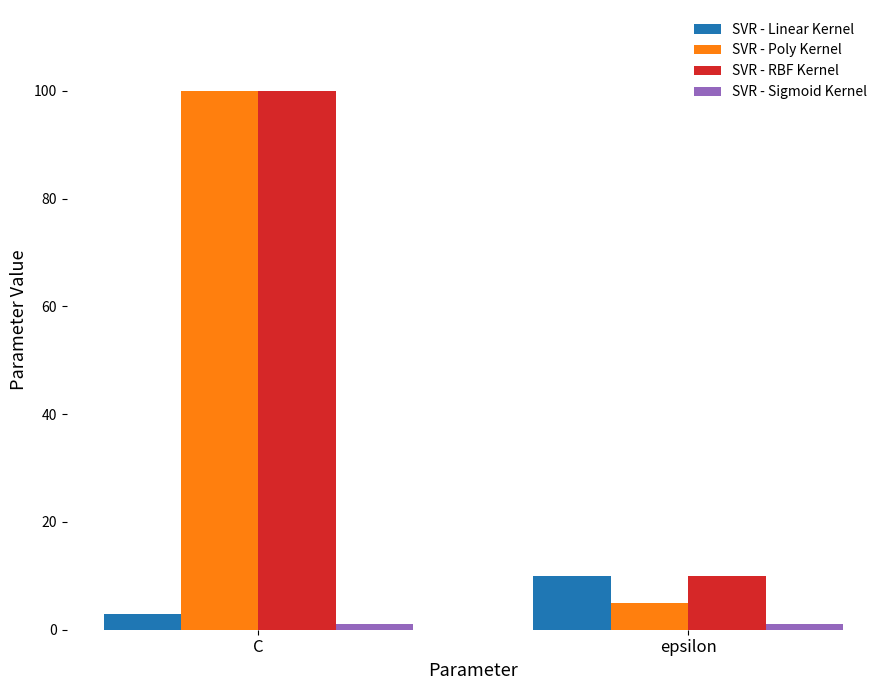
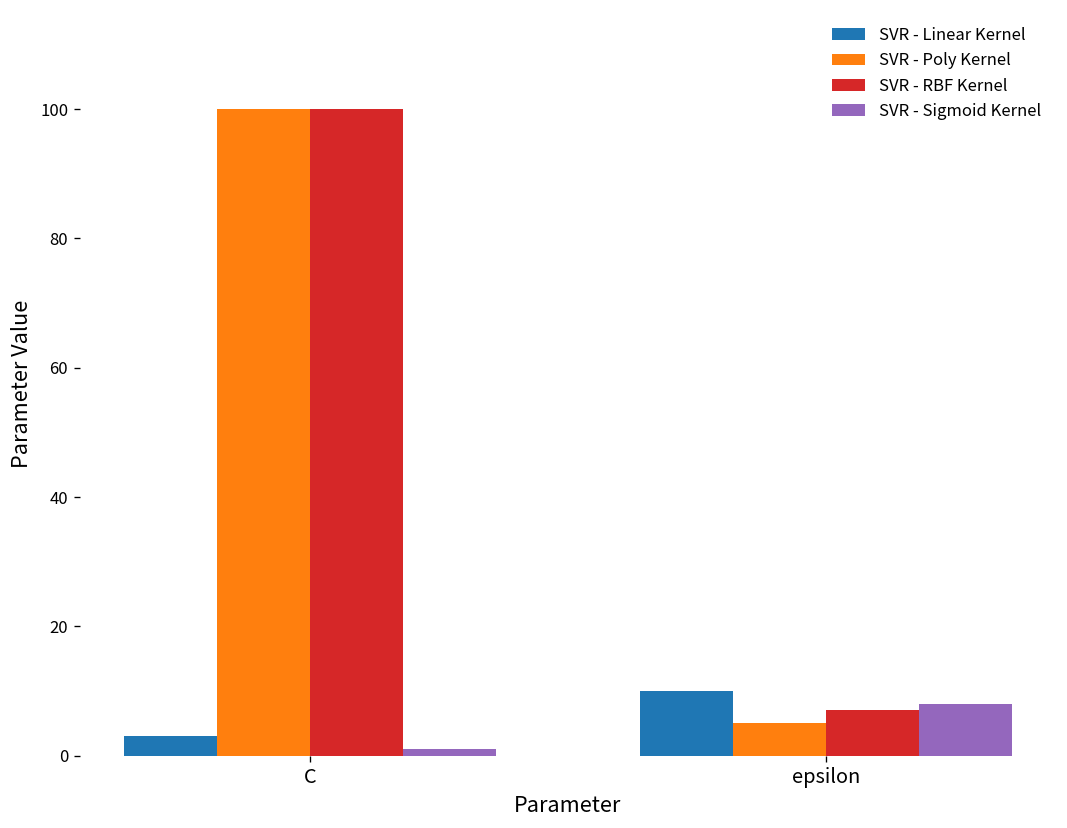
SVR - RBF Kernel, epsilon: 10 -> 7
SVR - Sigmoid Kernel, epsilon: 1 -> 8
